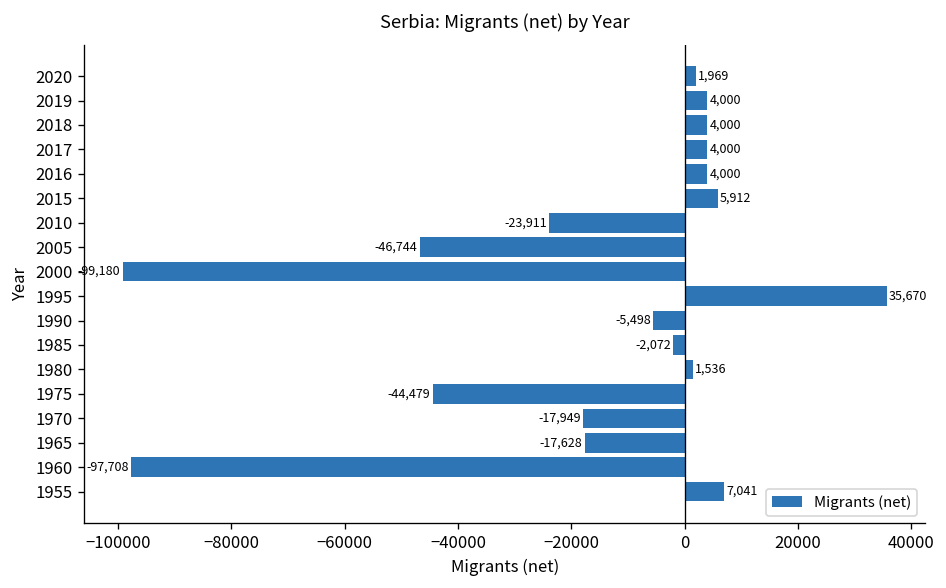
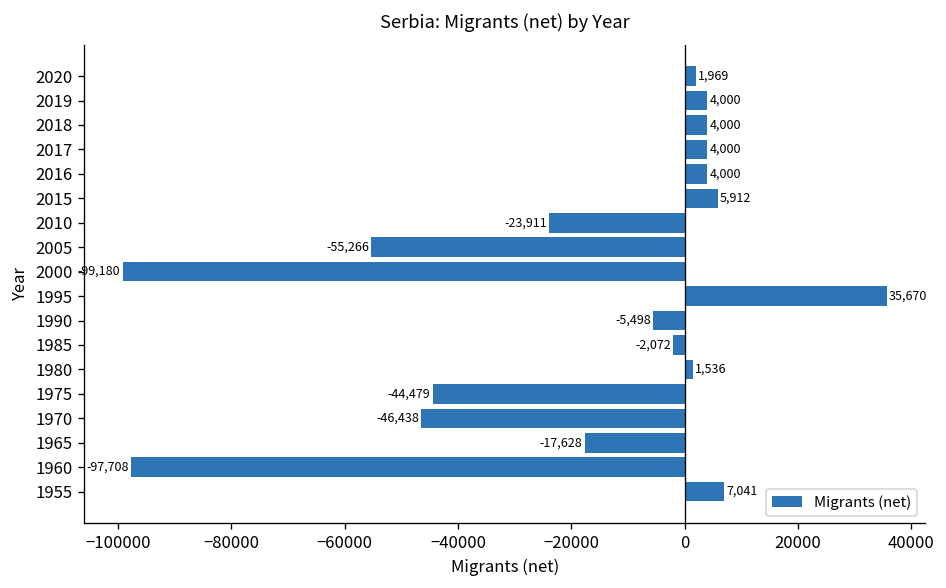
2005: -46,744 -> -55,266
1970: -17,949 -> -46,438
